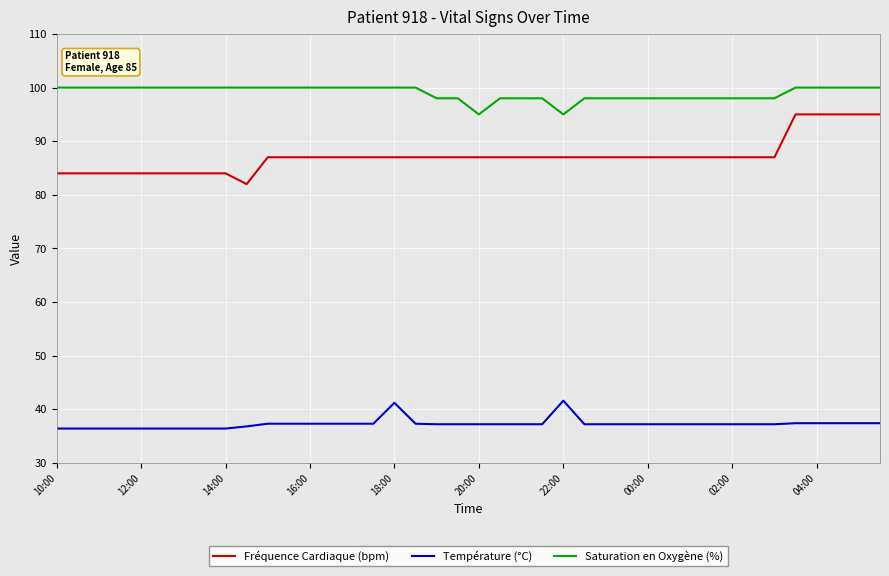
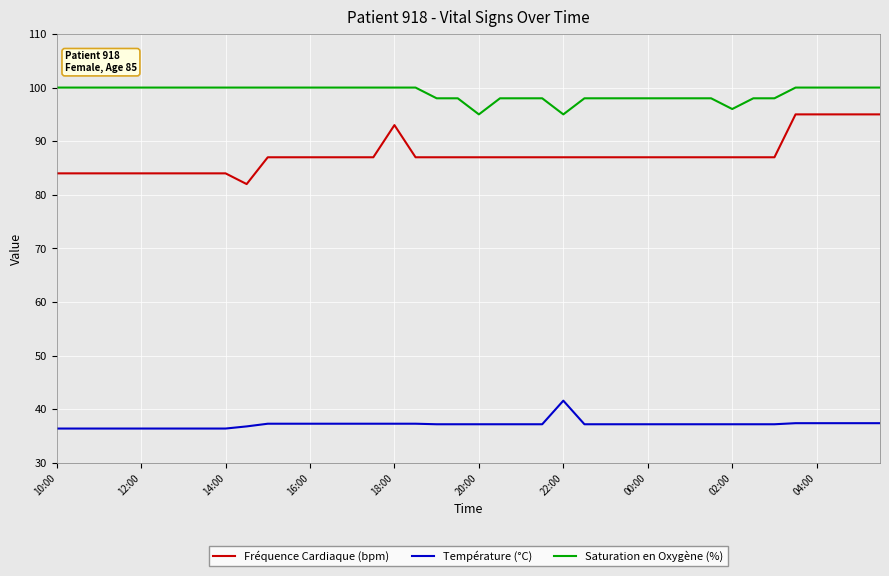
Fréquence Cardiaque (bpm), 18:00: 87 -> 93
Température (°C), 18:00: 41 -> 37
Saturation en Oxygène (%), 02:00: 98 -> 96
